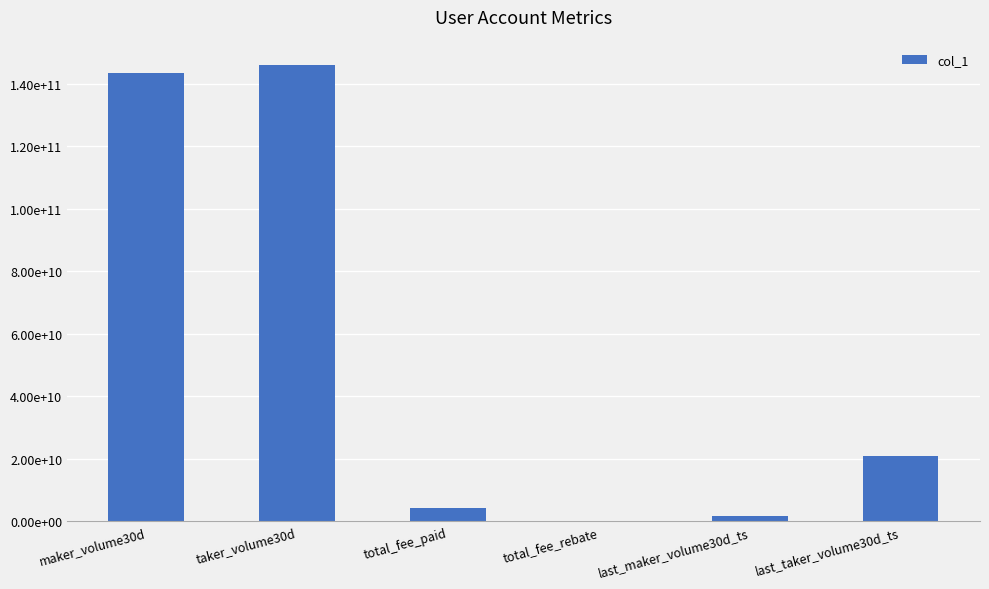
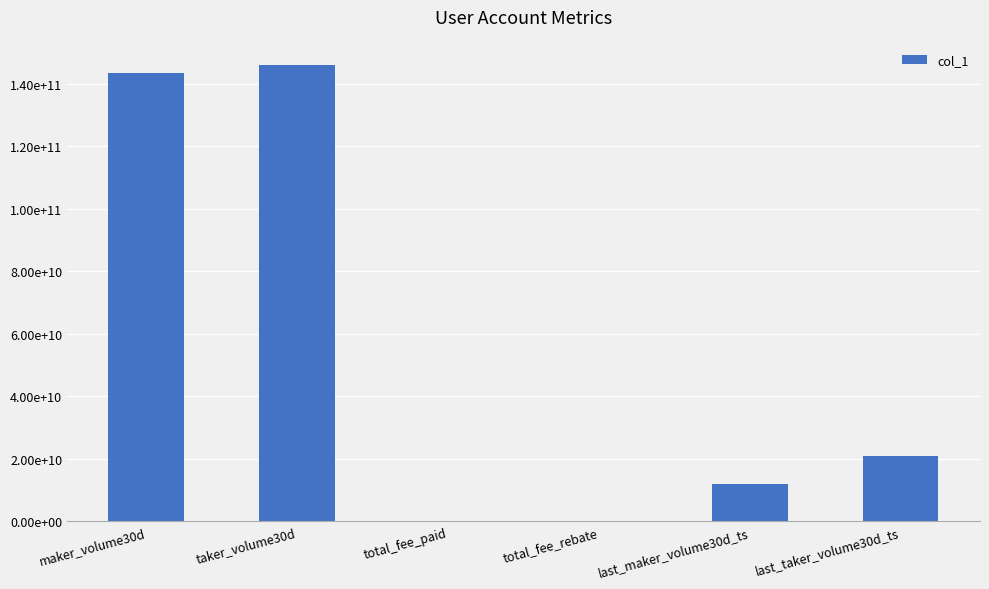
total_fee_paid: 4000000000 -> 0
last_maker_volume30d_ts: 2000000000 -> 12000000000
